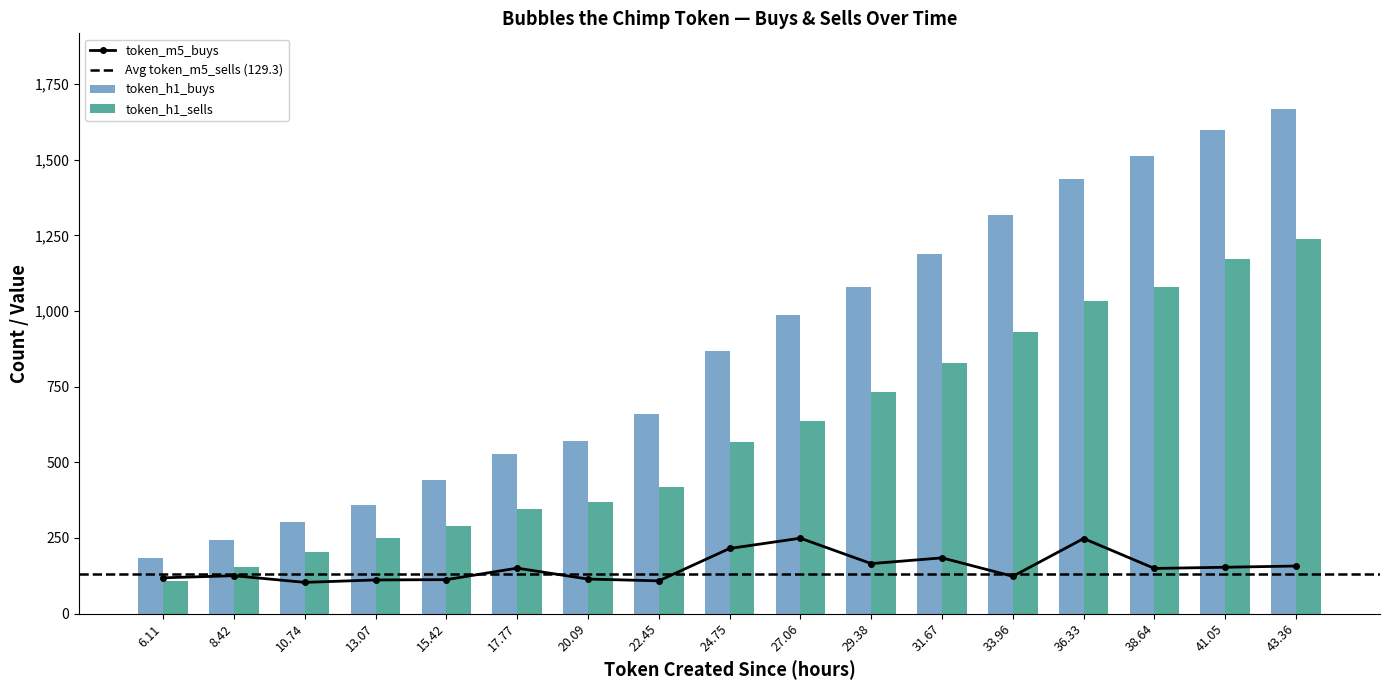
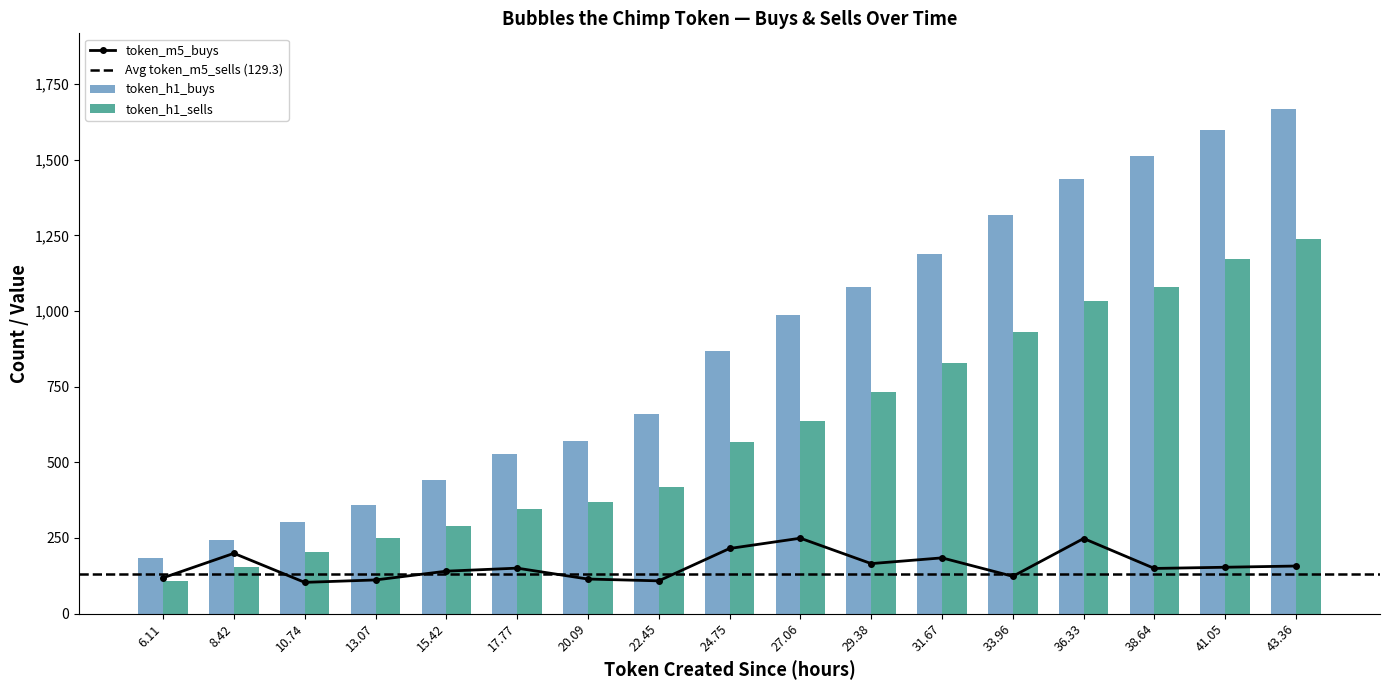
token_m5_buys, 8.42: 130 -> 200
token_m5_buys, 15.42: 110 -> 140
